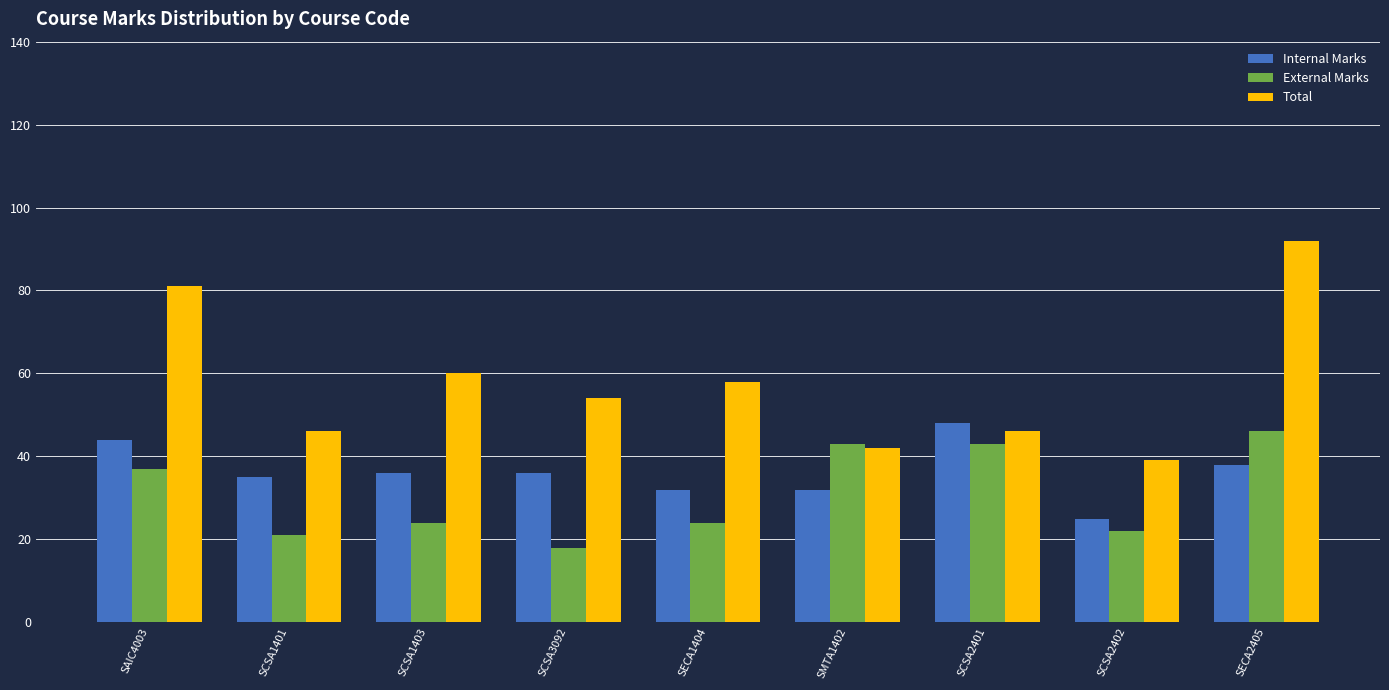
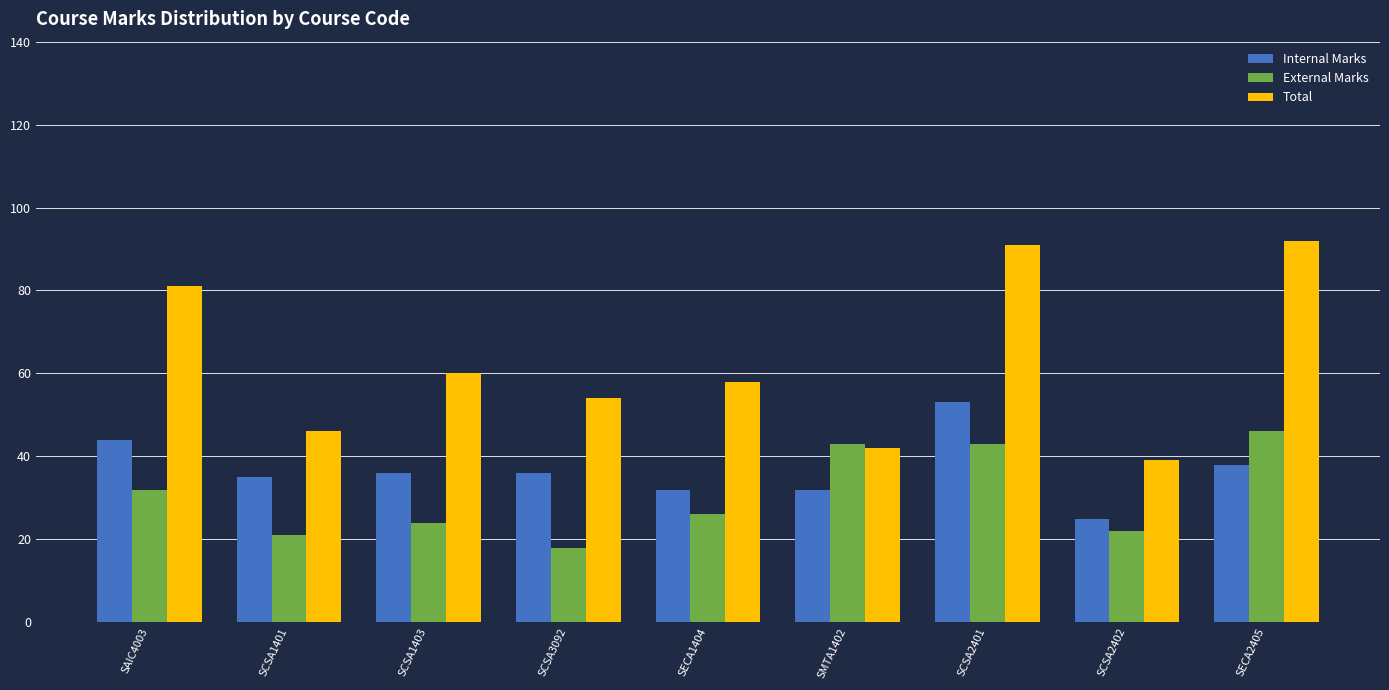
External Marks, SAIC4003: 37 -> 32
External Marks, SECA1404: 24 -> 26
Internal Marks, SCSA2401: 48 -> 53
Total, SCSA2401: 46 -> 91
